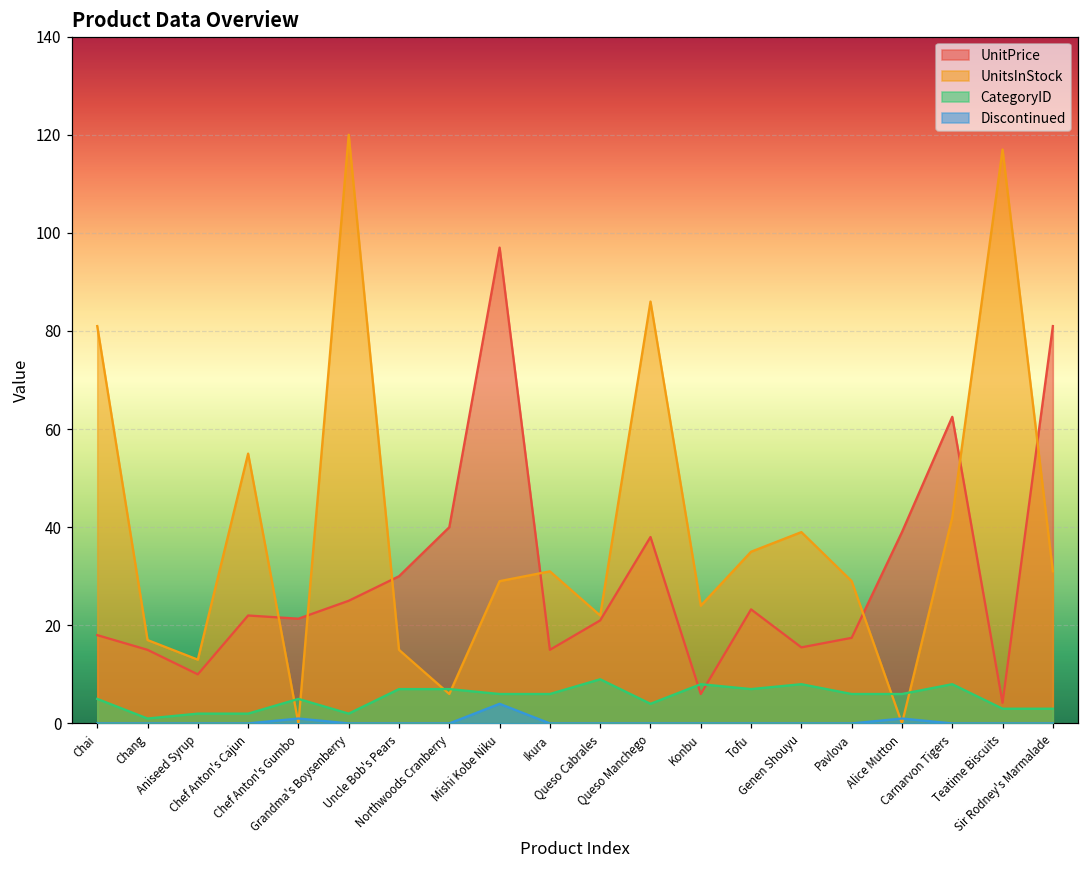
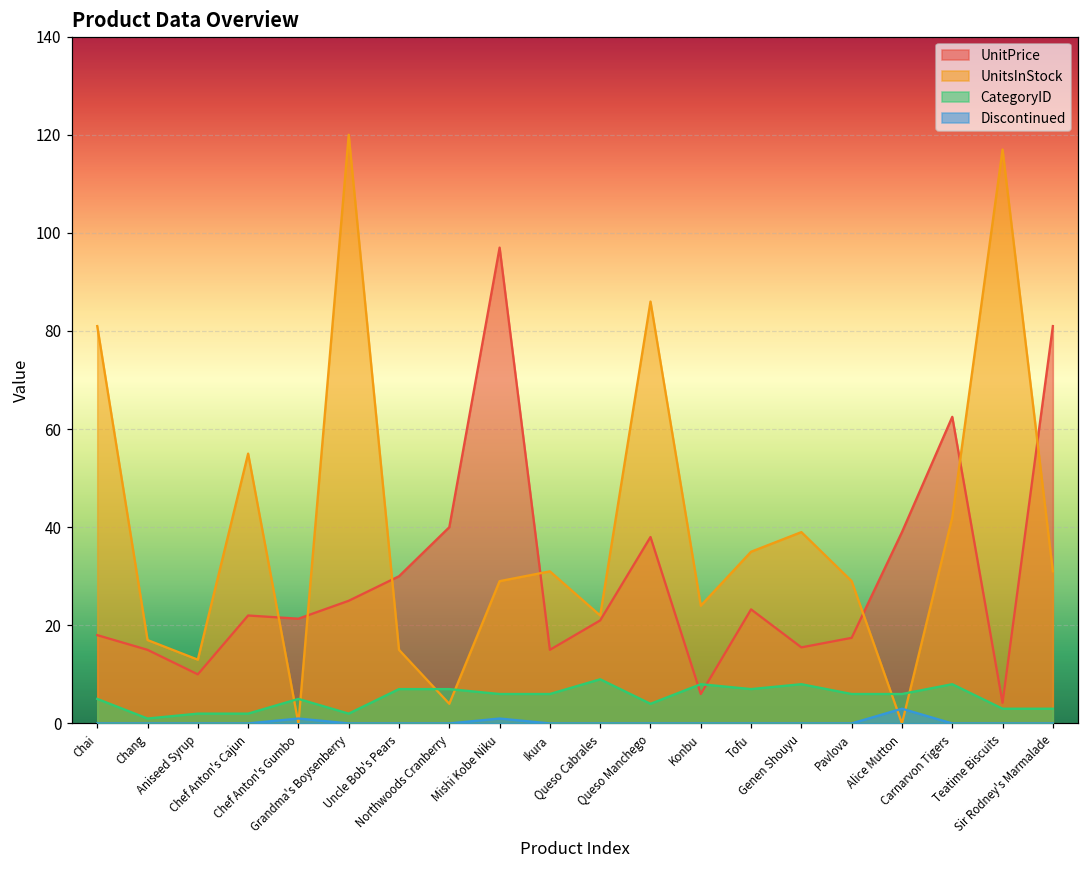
UnitsInStock, Northwoods Cranberry: 6 -> 4
Discontinued, Mishi Kobe Niku: 4 -> 1
Discontinued, Alice Mutton: 1 -> 3
